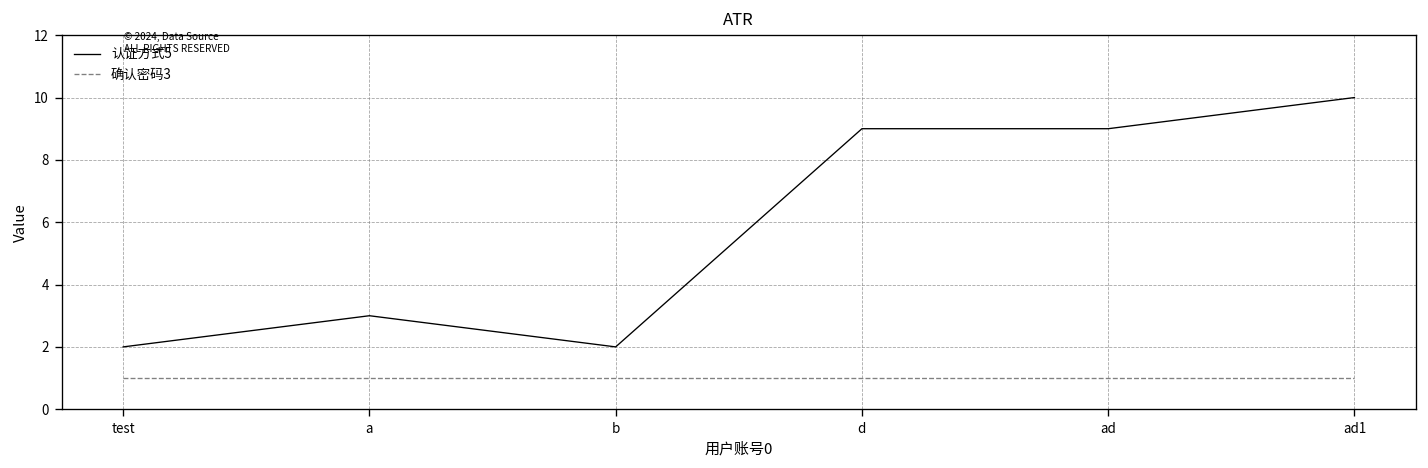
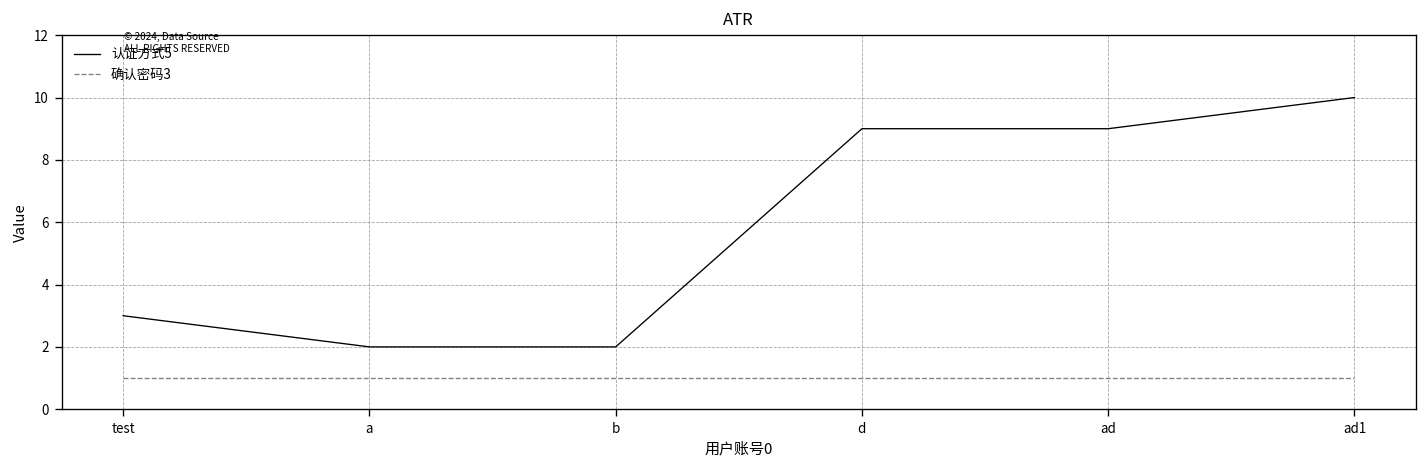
认证方式5, test: 2 -> 3
认证方式5, a: 3 -> 2
